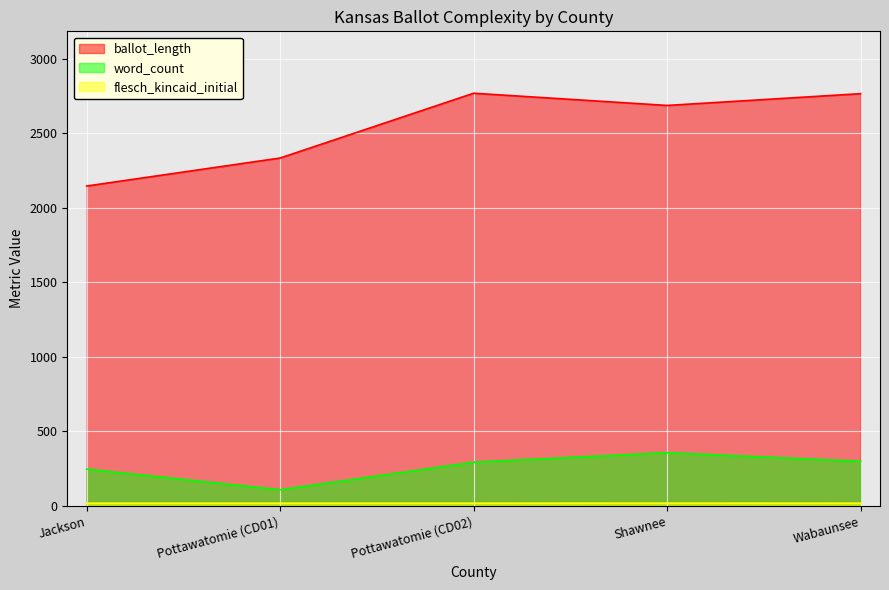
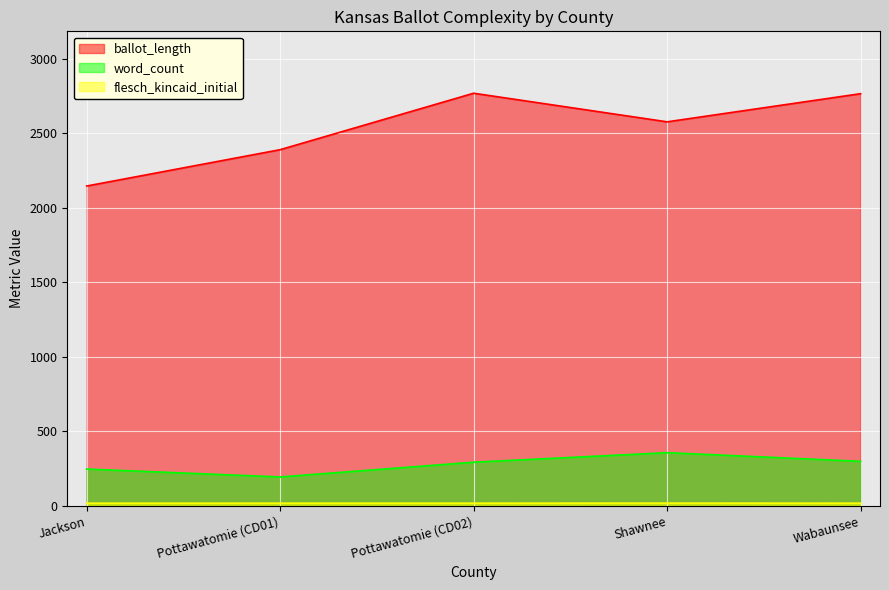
ballot_length, Pottawatomie (CD01): 2340 -> 2390
word_count, Pottawatomie (CD01): 110 -> 190
ballot_length, Shawnee: 2690 -> 2580
